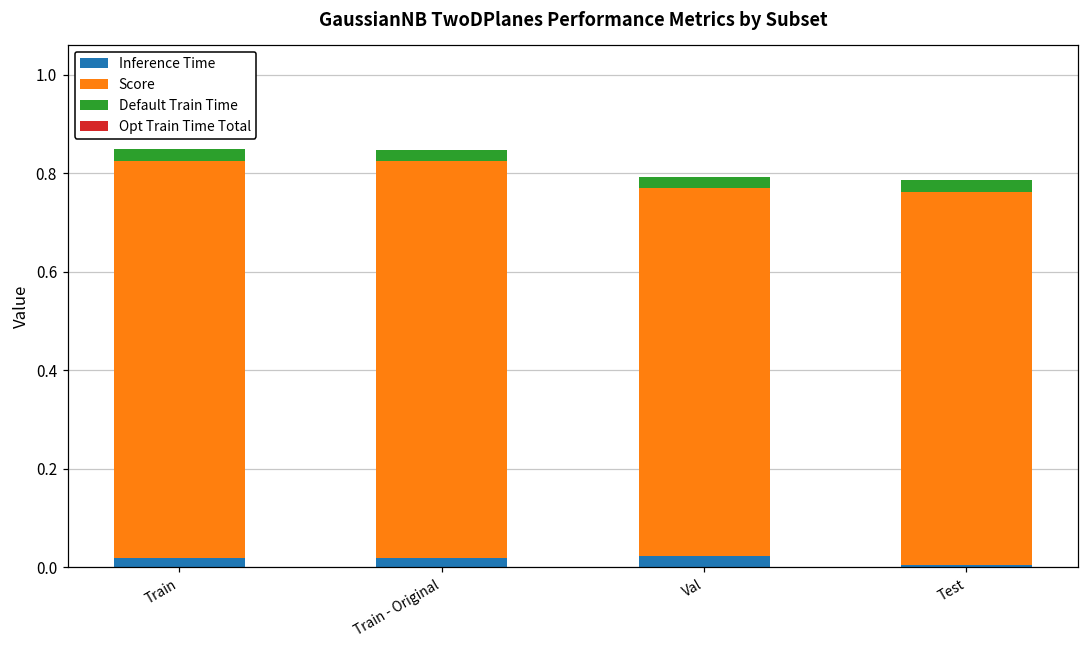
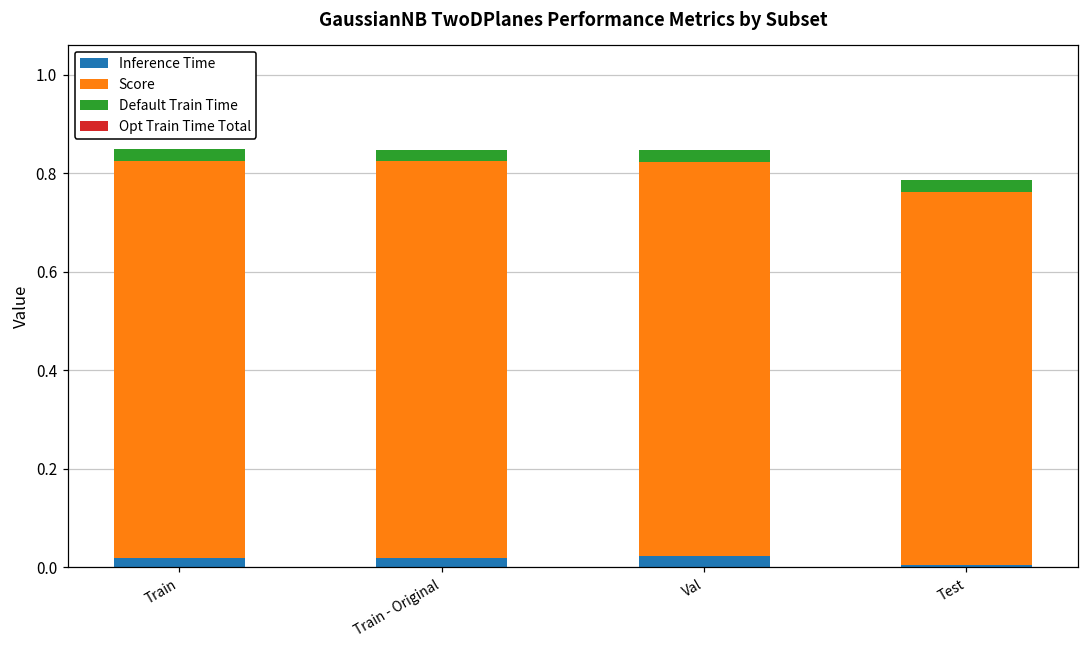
Score, Val: 0.75 -> 0.80
